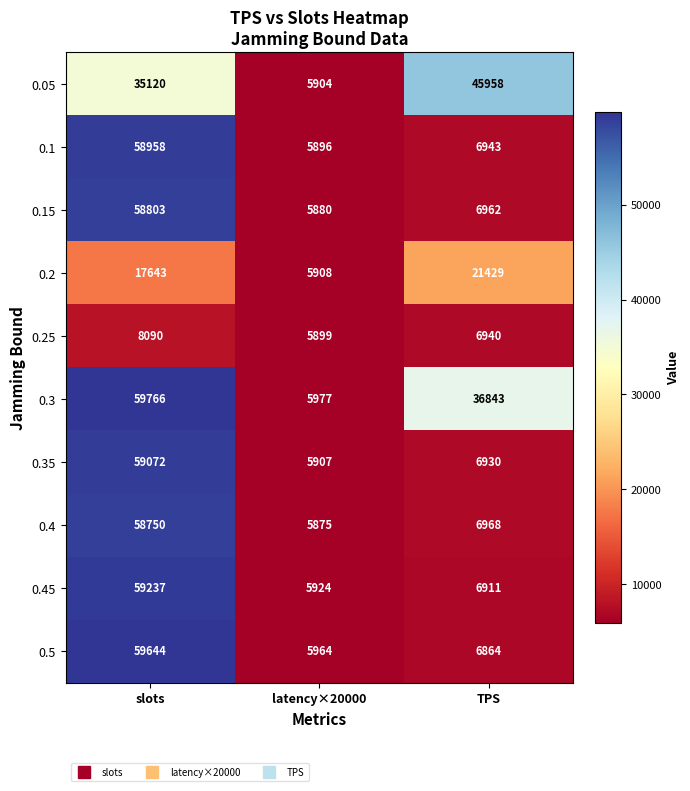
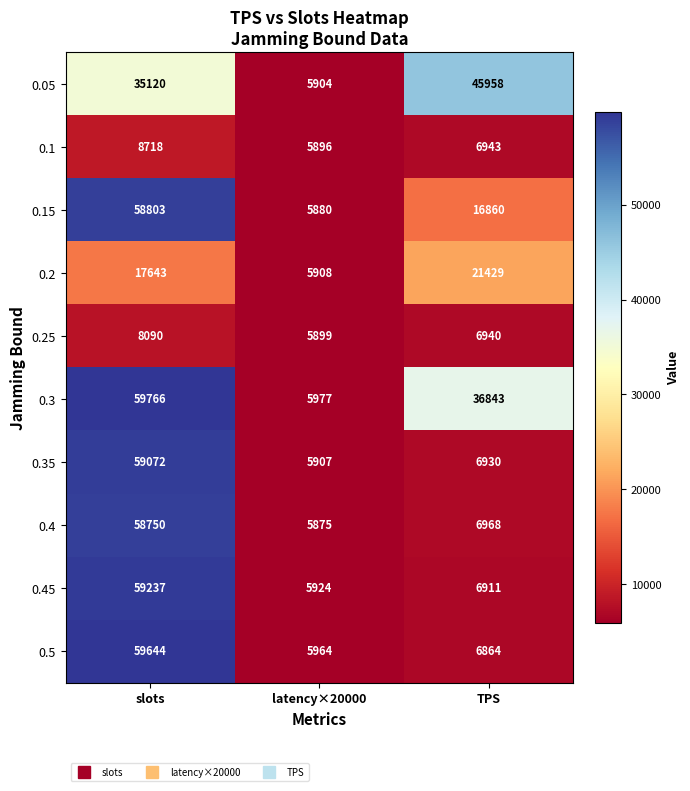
0.1, slots: 58958 -> 8718
0.15, TPS: 6962 -> 16860
